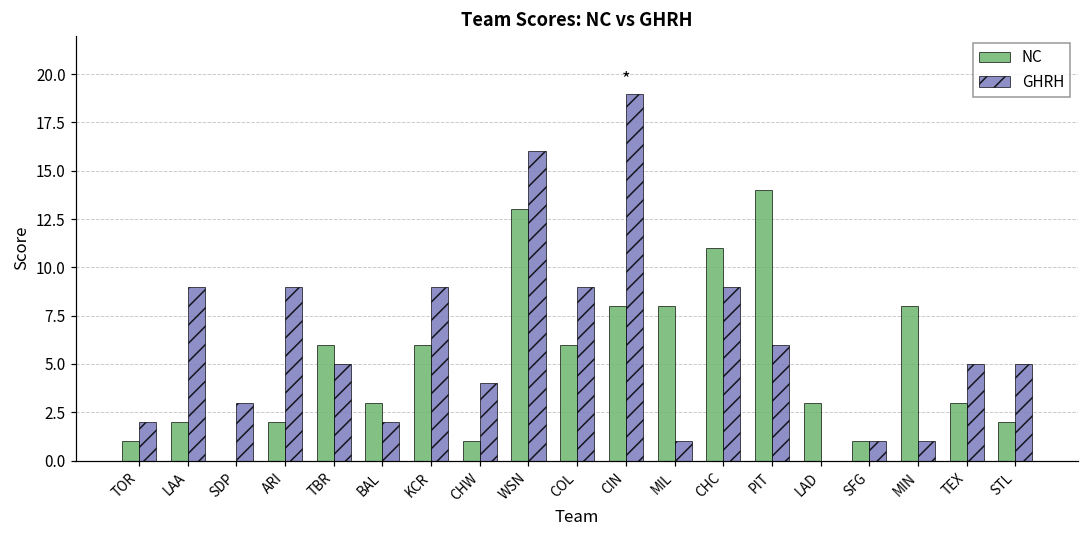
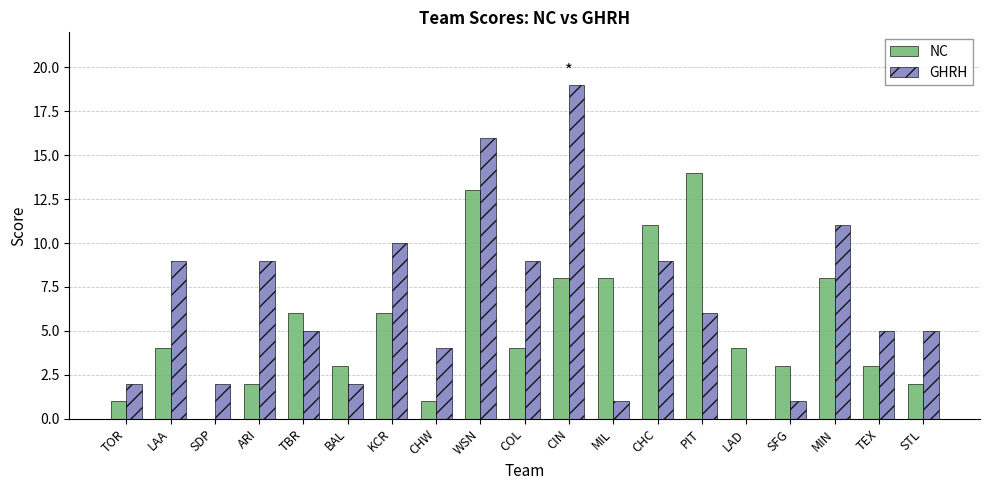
NC, LAA: 2 -> 4
GHRH, SDP: 3 -> 2
GHRH, KCR: 9 -> 10
NC, COL: 6 -> 4
NC, LAD: 3 -> 4
NC, SFG: 1 -> 3
GHRH, MIN: 1 -> 11
